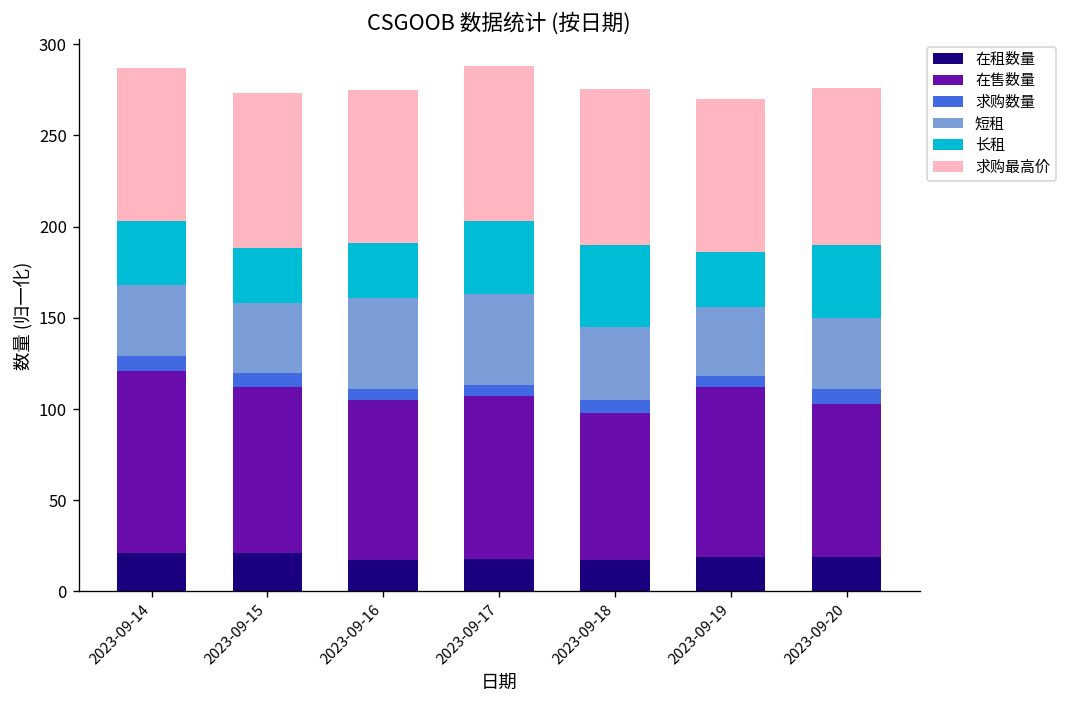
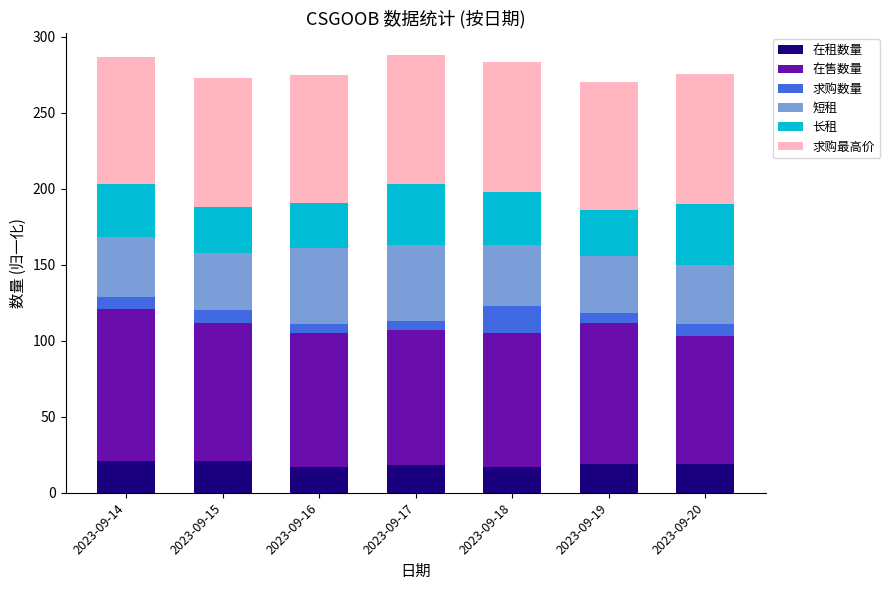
在售数量, 2023-09-18: 81 -> 88
求购数量, 2023-09-18: 7 -> 18
长租, 2023-09-18: 45 -> 35
